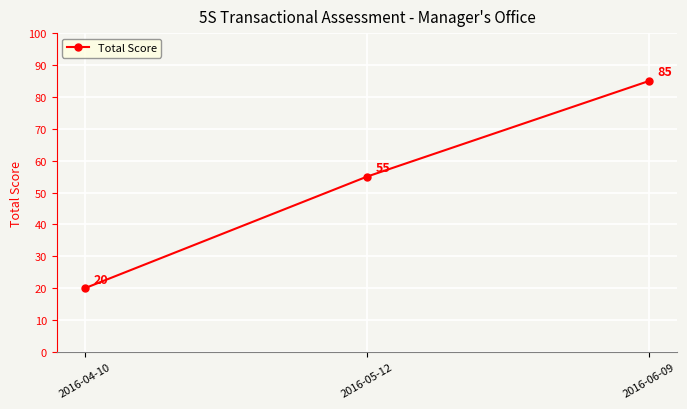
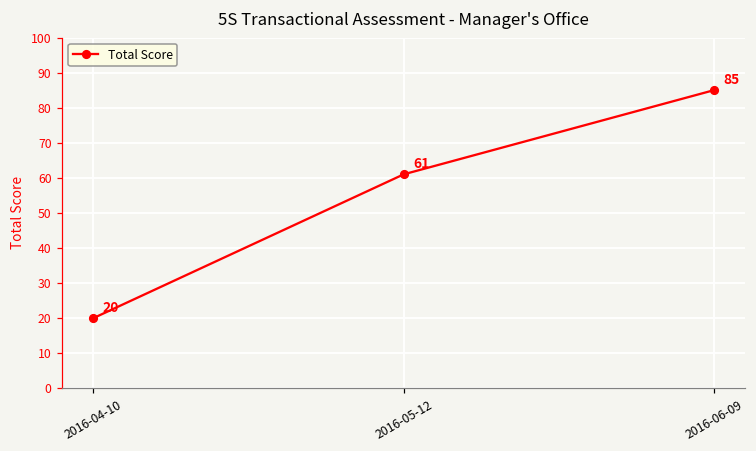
2016-05-12: 55 -> 61
